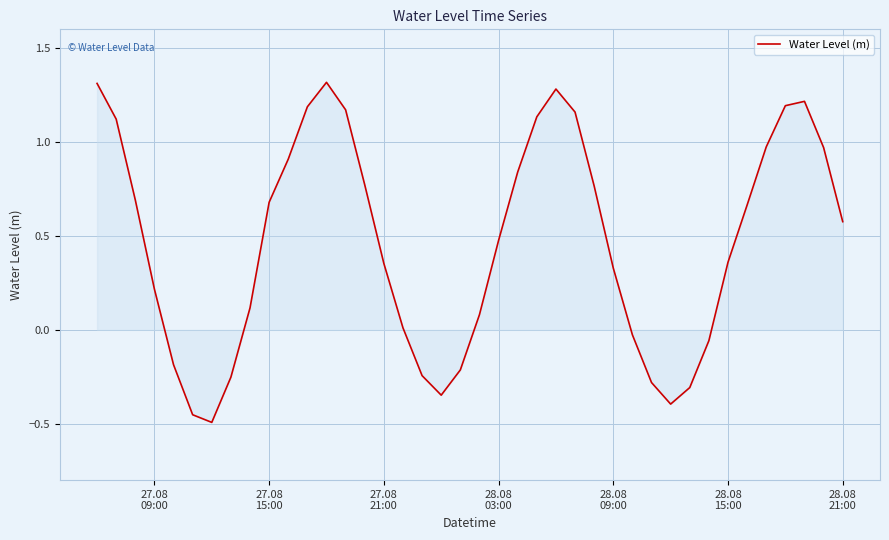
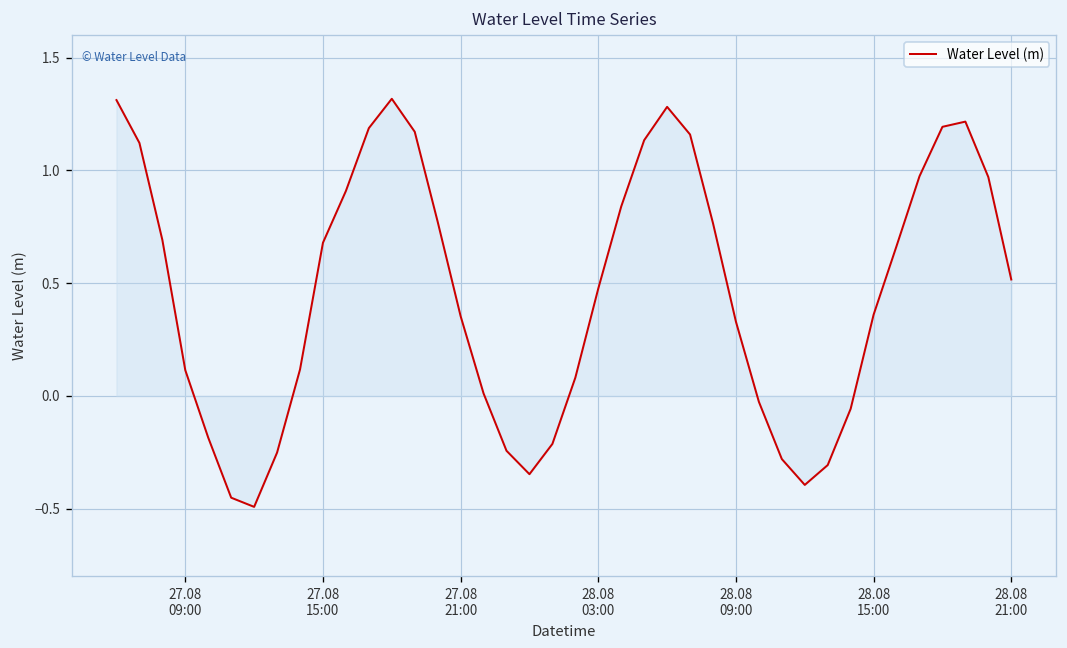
Water Level (m), 27.08 09:00: 0.22 -> 0.11
Water Level (m), 28.08 21:00: 0.58 -> 0.52
